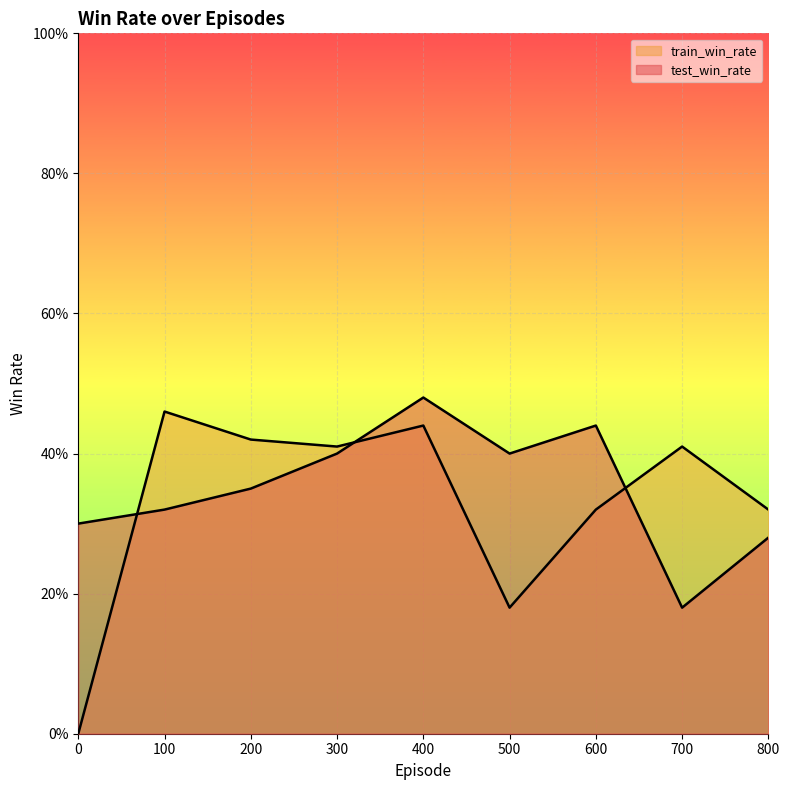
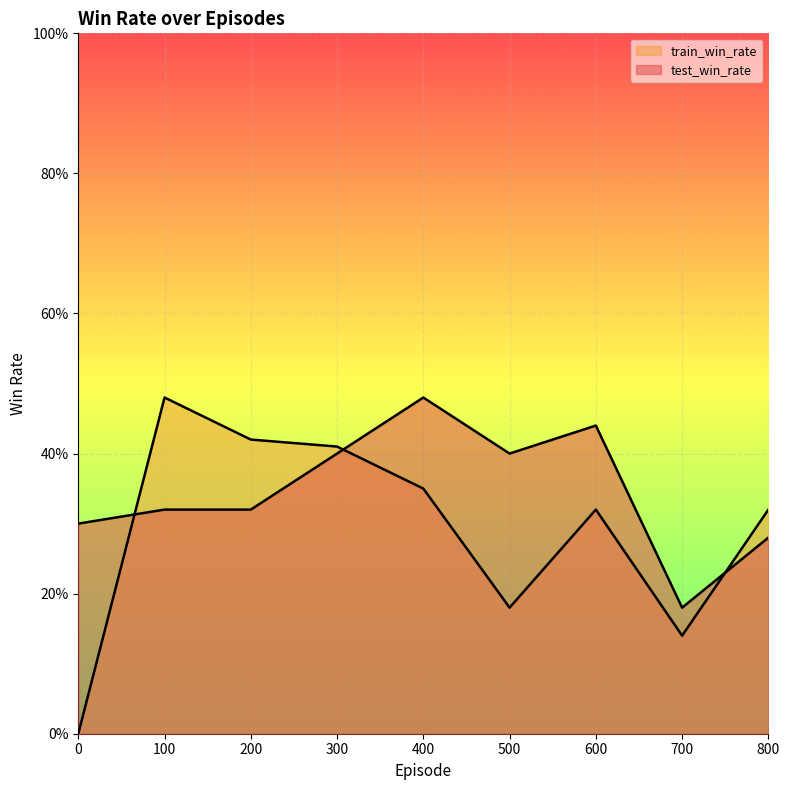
train_win_rate, 100: 46% -> 48%
test_win_rate, 200: 35% -> 32%
train_win_rate, 400: 44% -> 35%
train_win_rate, 700: 41% -> 14%
